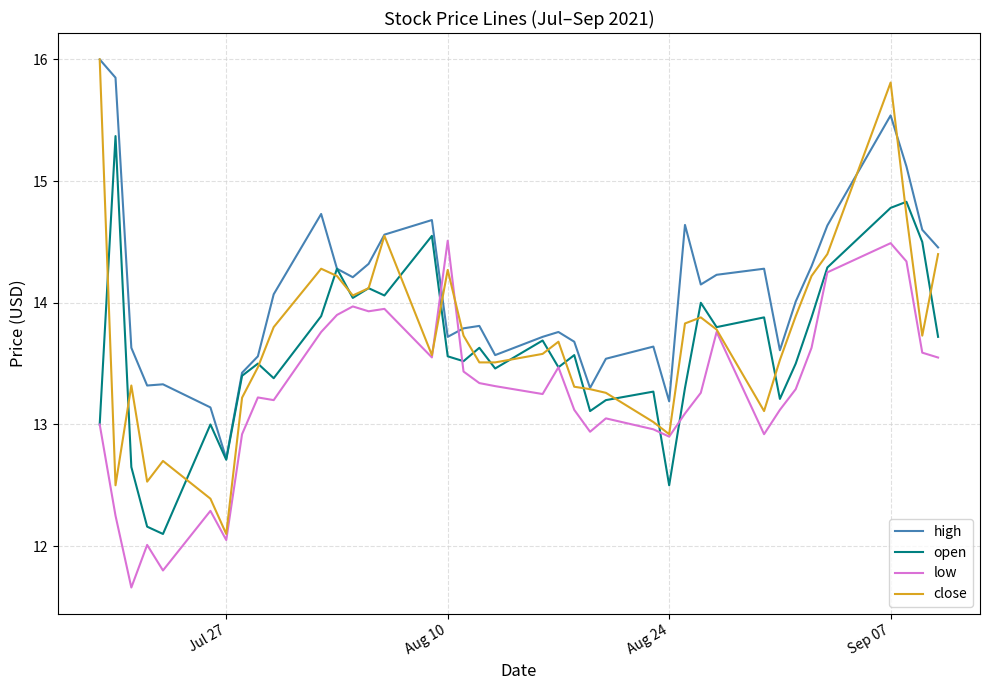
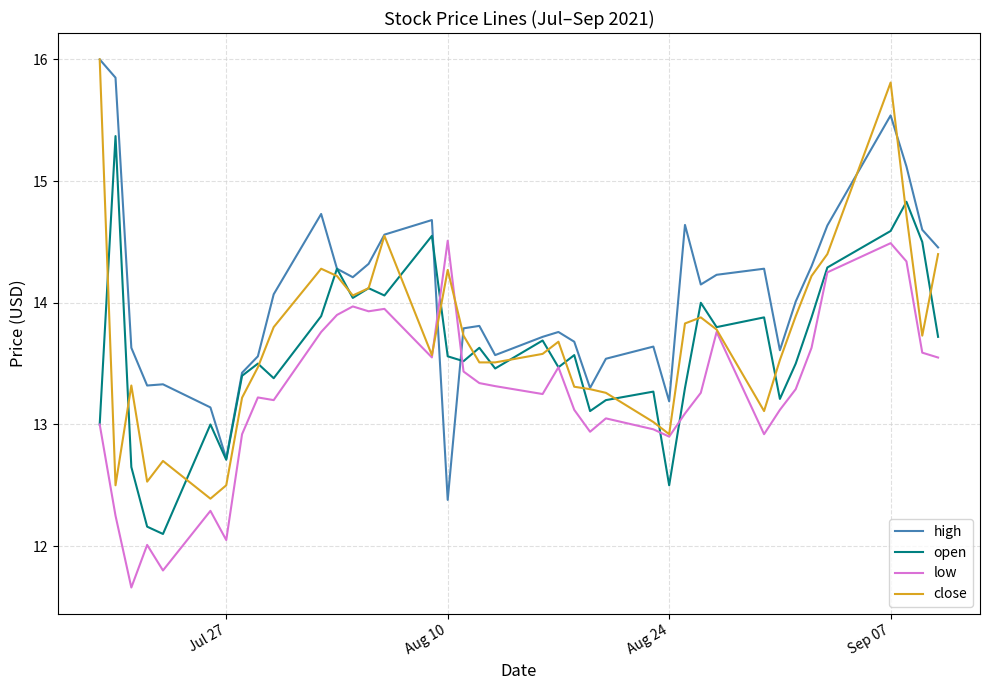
close, Jul 27: 12.1 -> 12.5
high, Aug 10: 13.72 -> 12.38
open, Sep 07: 14.78 -> 14.59
